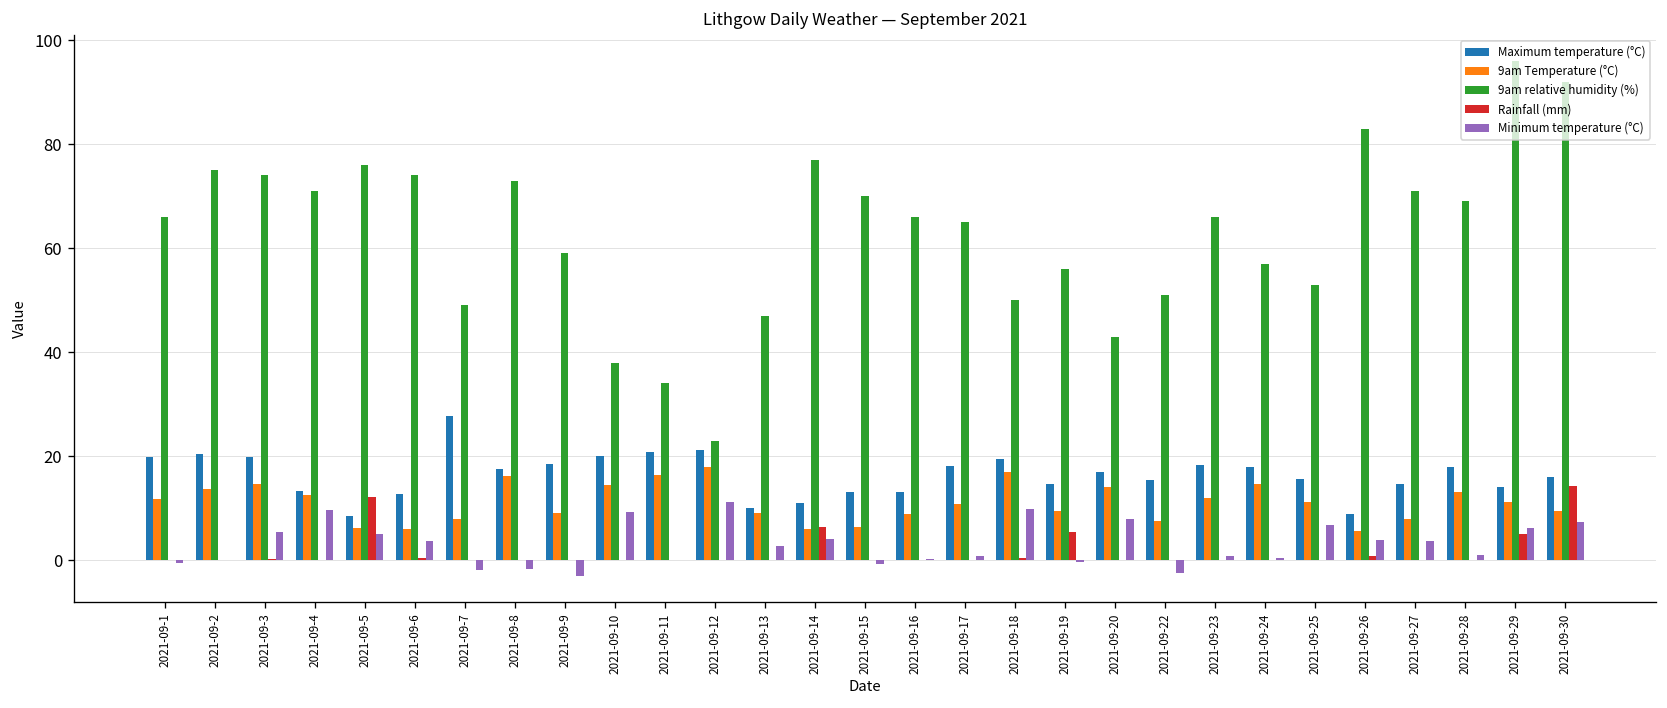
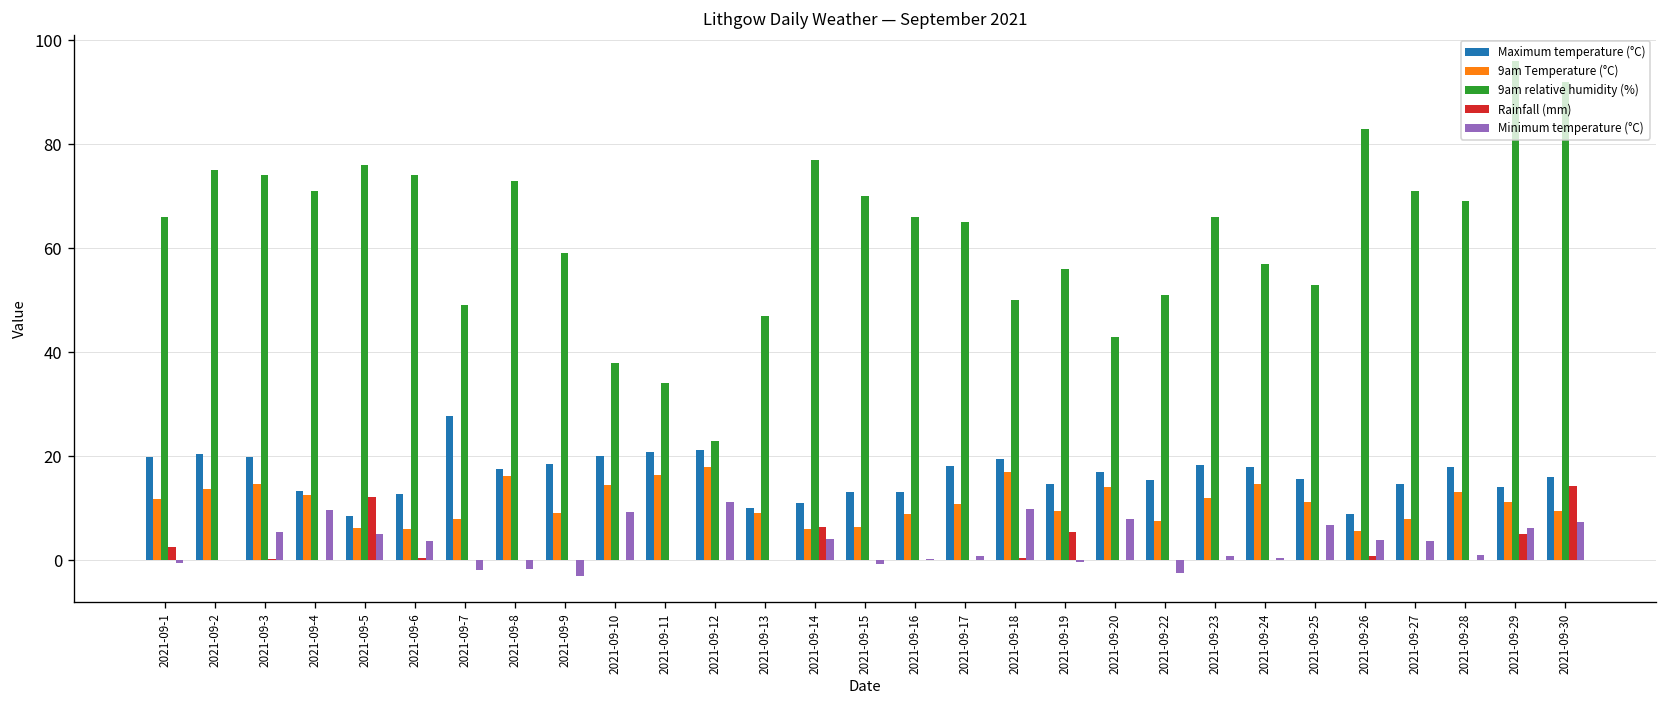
Rainfall (mm), 2021-09-1: 0 -> 3
Minimum temperature (°C), 2021-09-13: 3 -> 0
